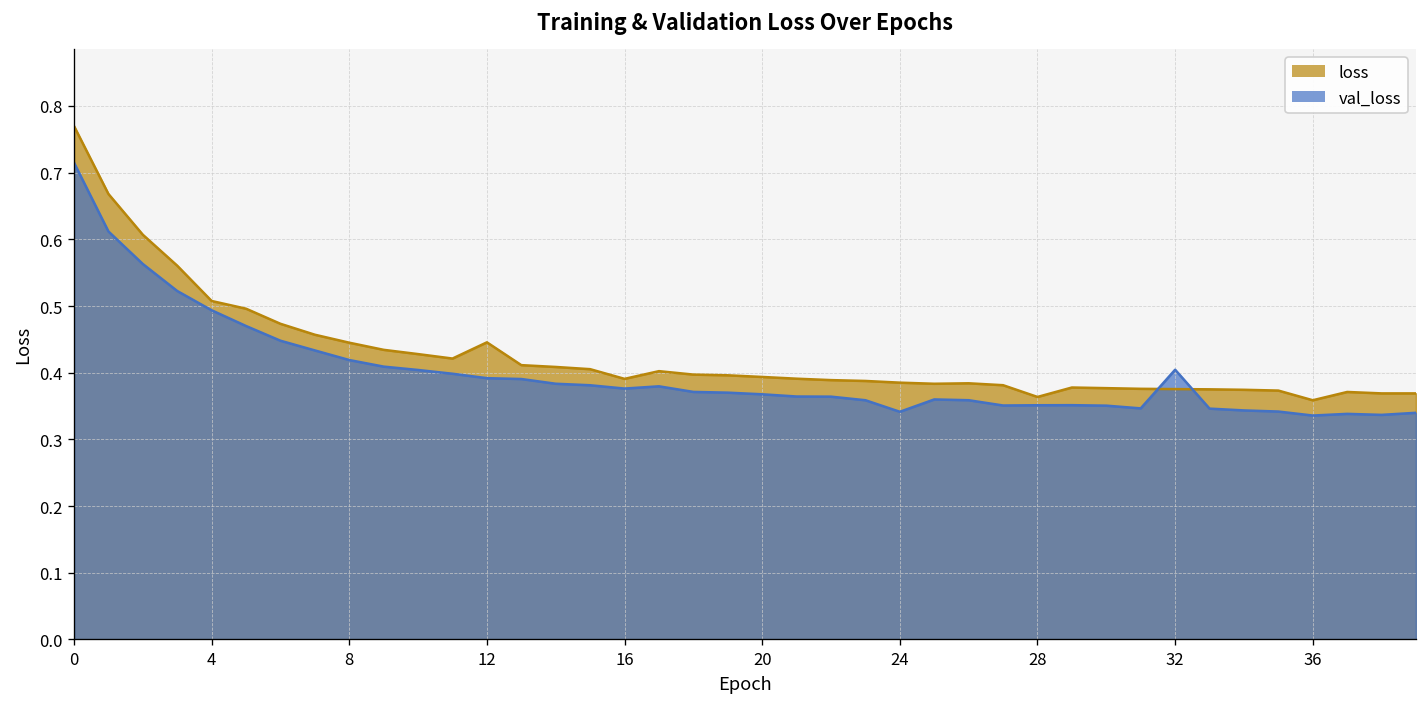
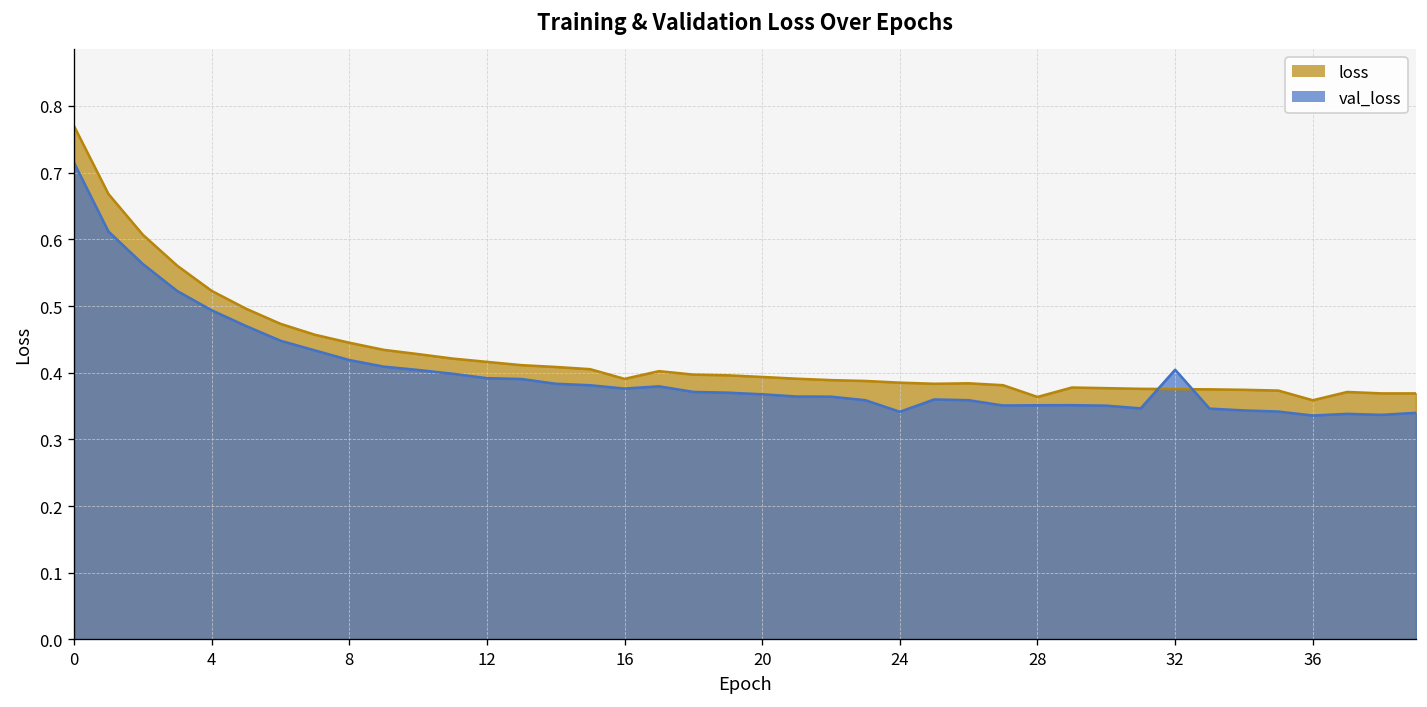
loss, 4: 0.51 -> 0.52
loss, 12: 0.45 -> 0.42
